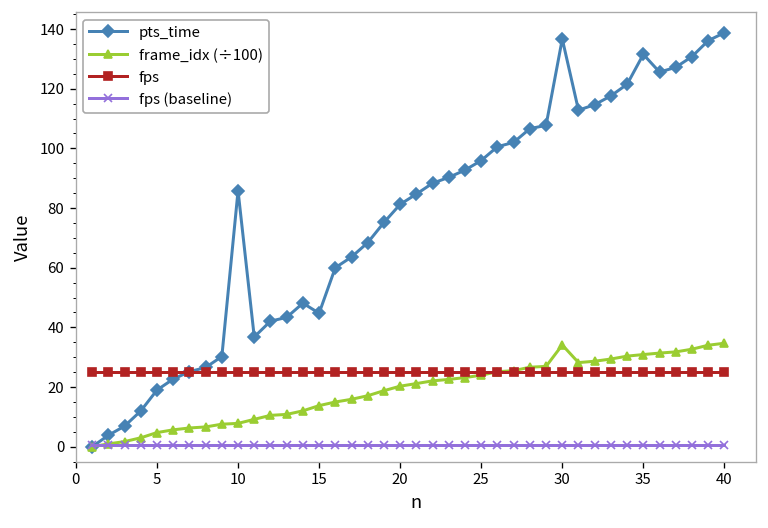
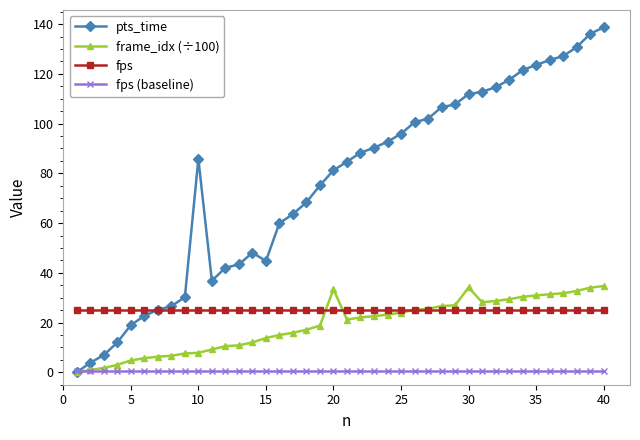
frame_idx (÷100), 20: 20 -> 33
pts_time, 30: 137 -> 112
pts_time, 35: 132 -> 124
